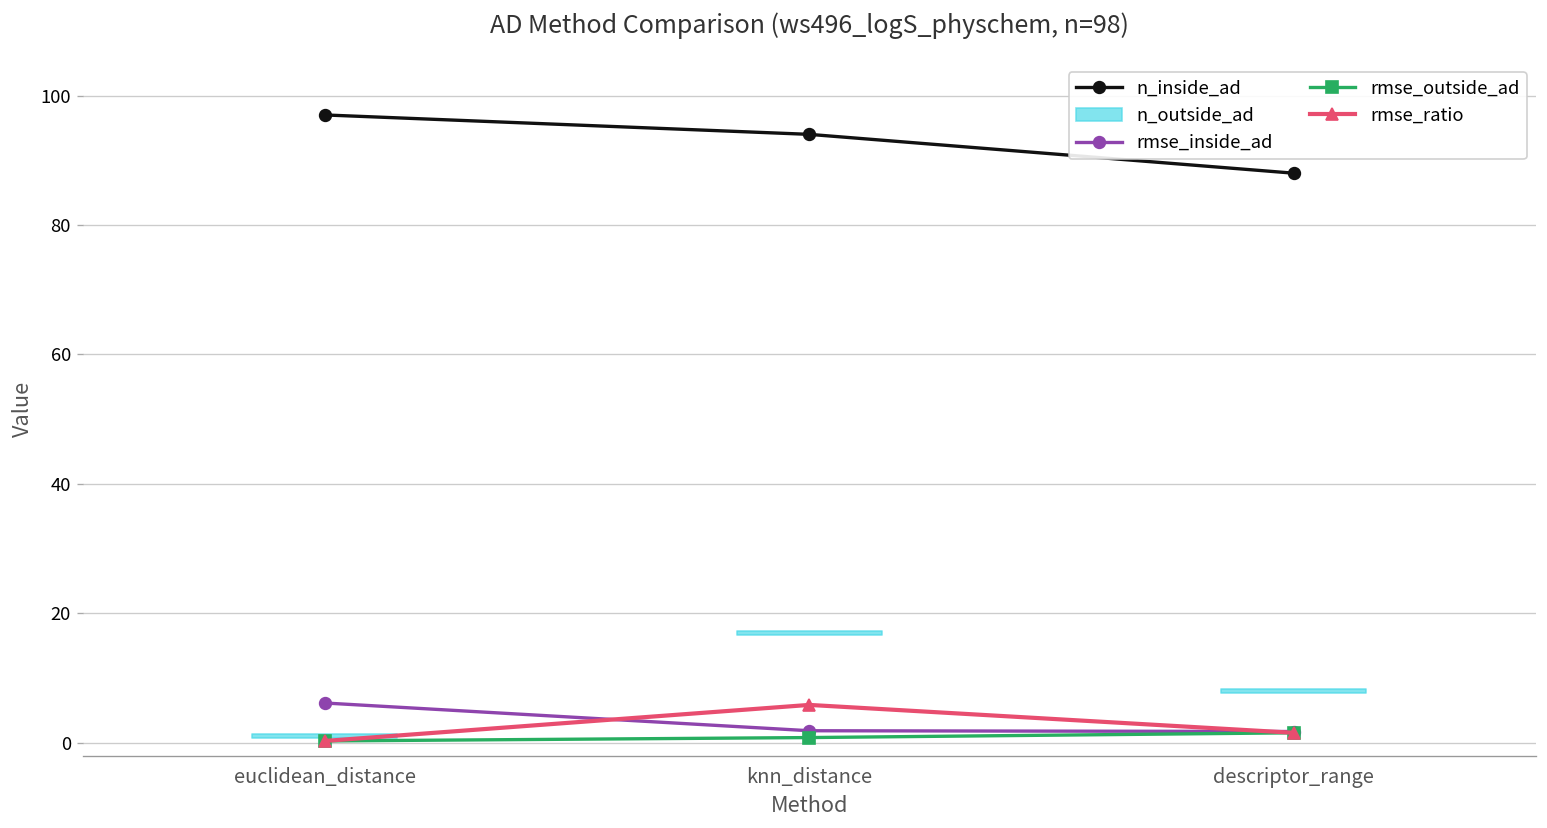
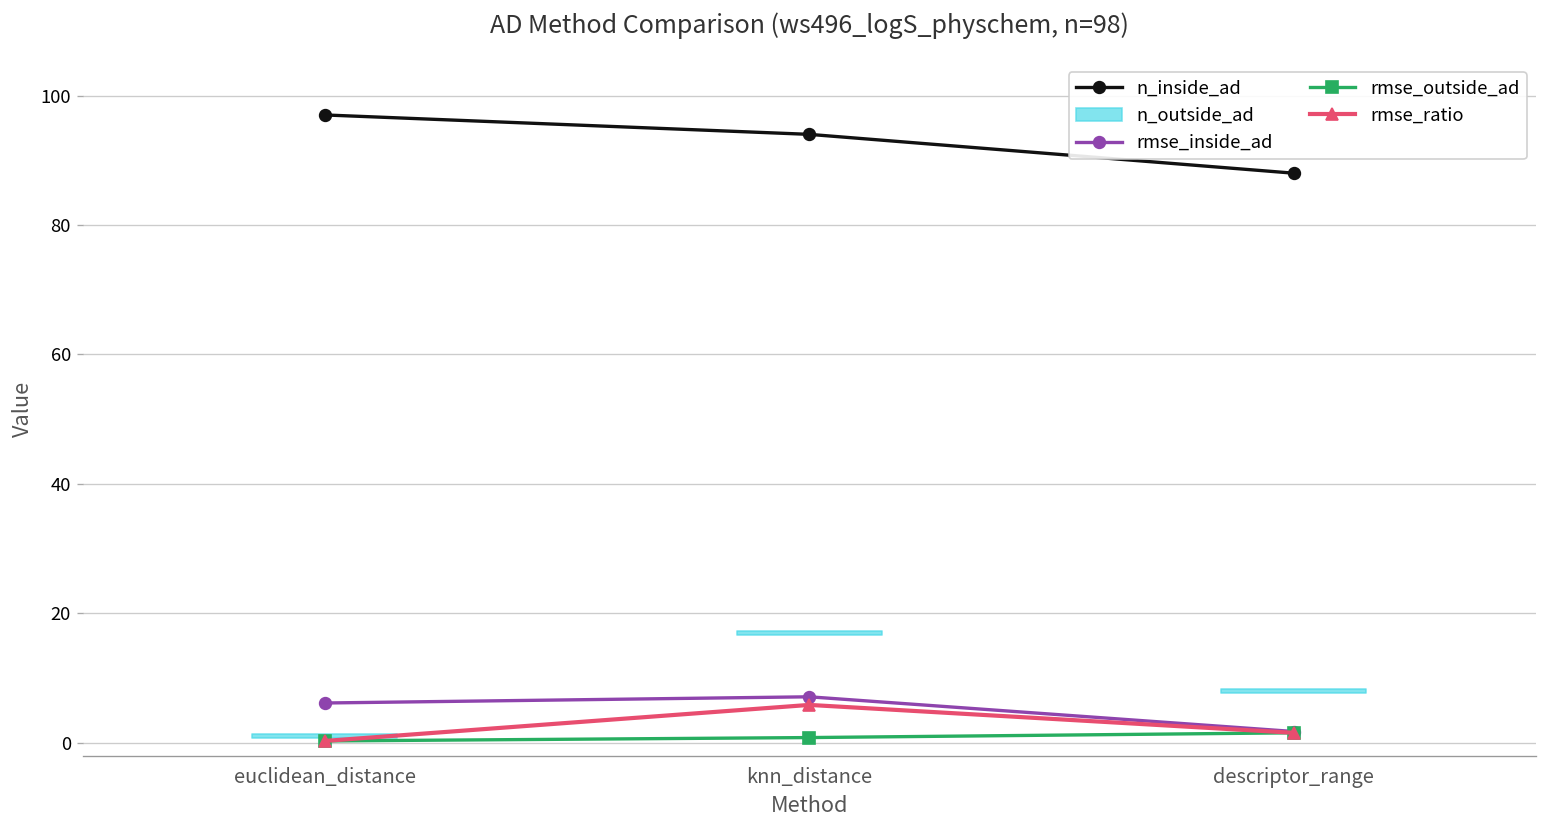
rmse_inside_ad, knn_distance: 2 -> 7
